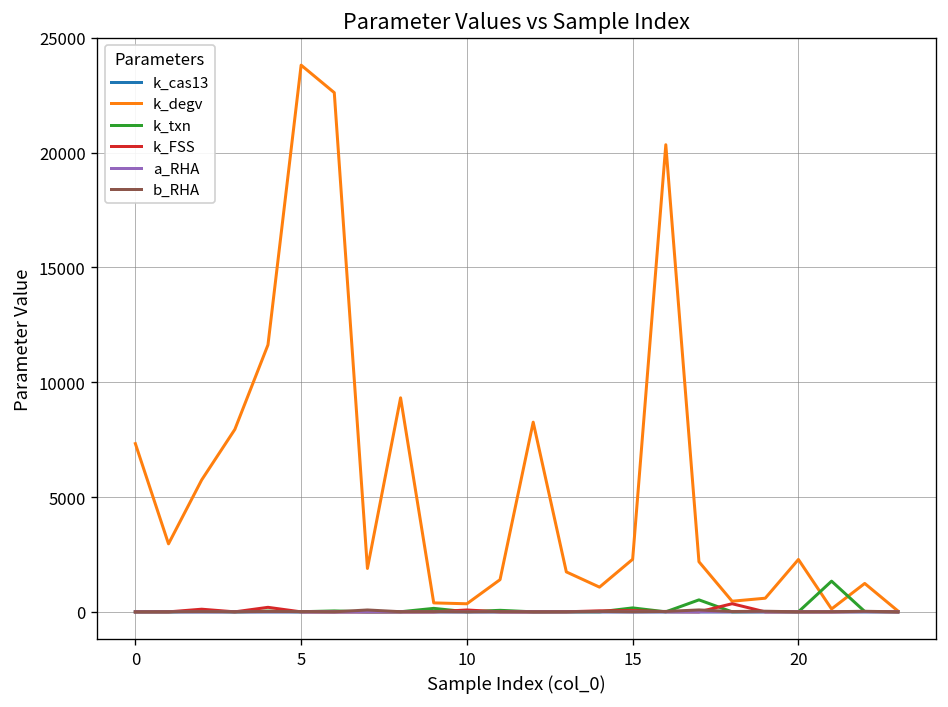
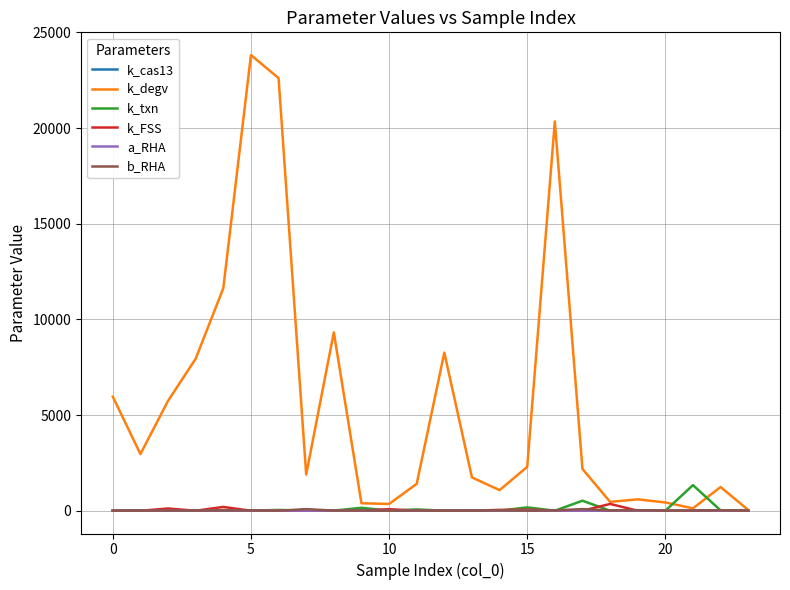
k_degv, 0: 7300 -> 6000
k_degv, 20: 2300 -> 400
